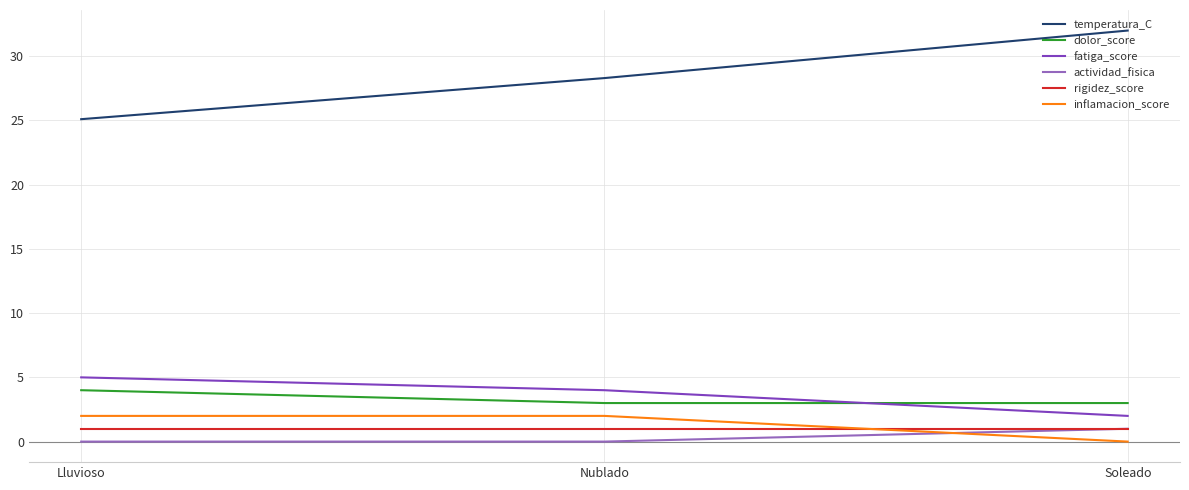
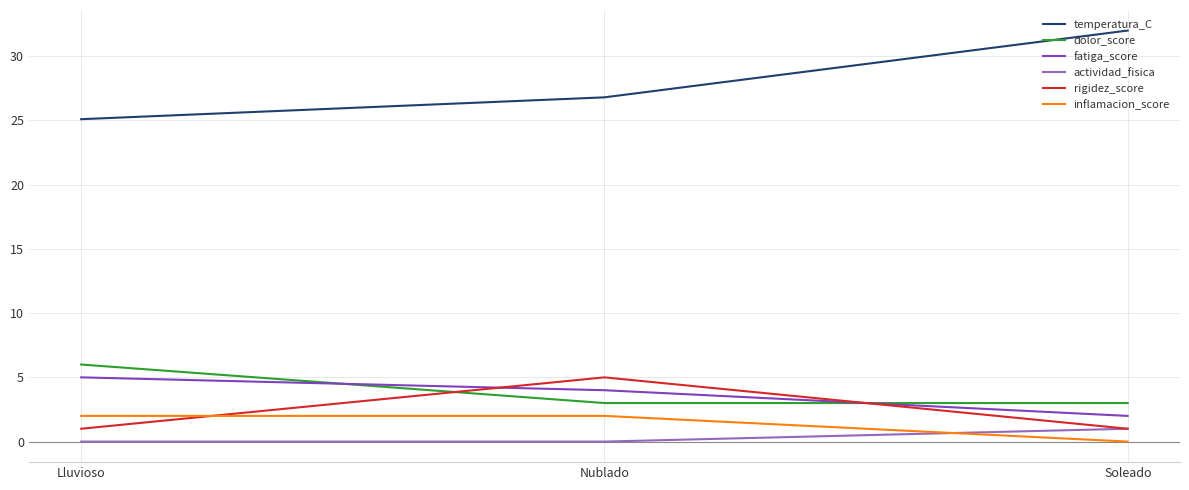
dolor_score, Lluvioso: 4 -> 6
temperatura_C, Nublado: 28.3 -> 26.8
rigidez_score, Nublado: 1 -> 5
